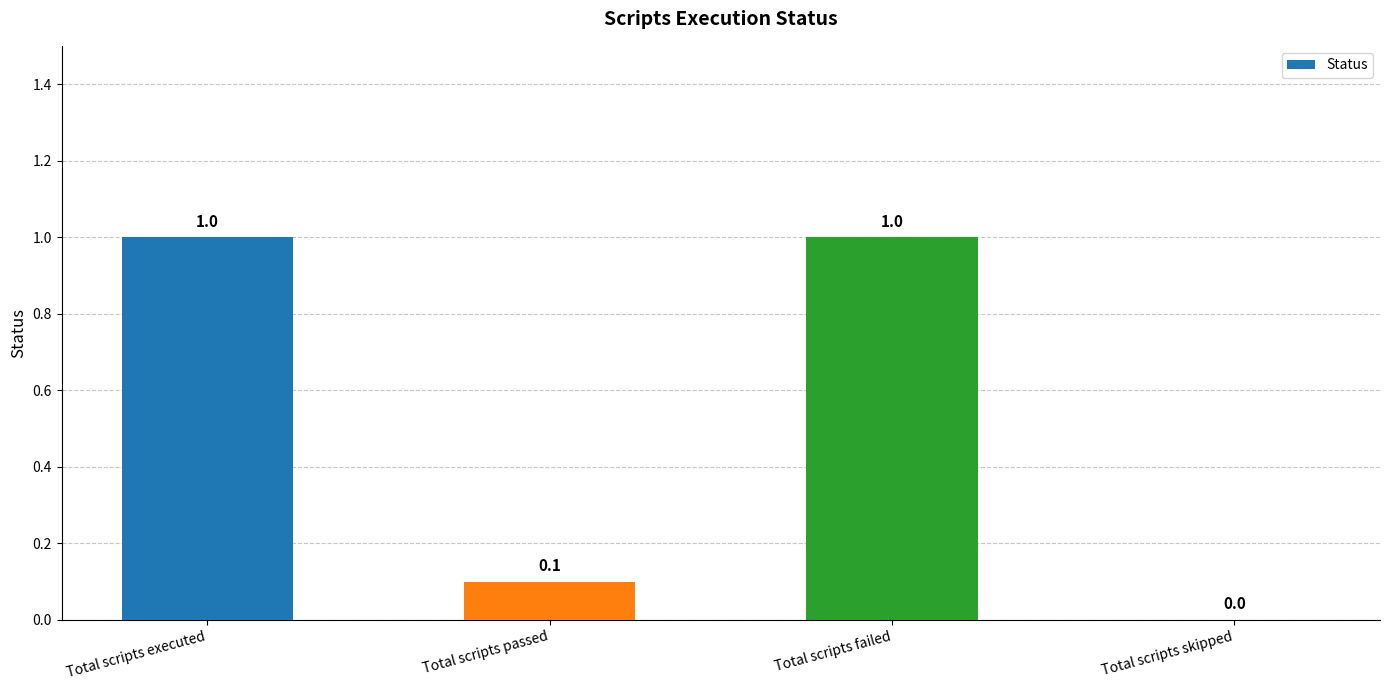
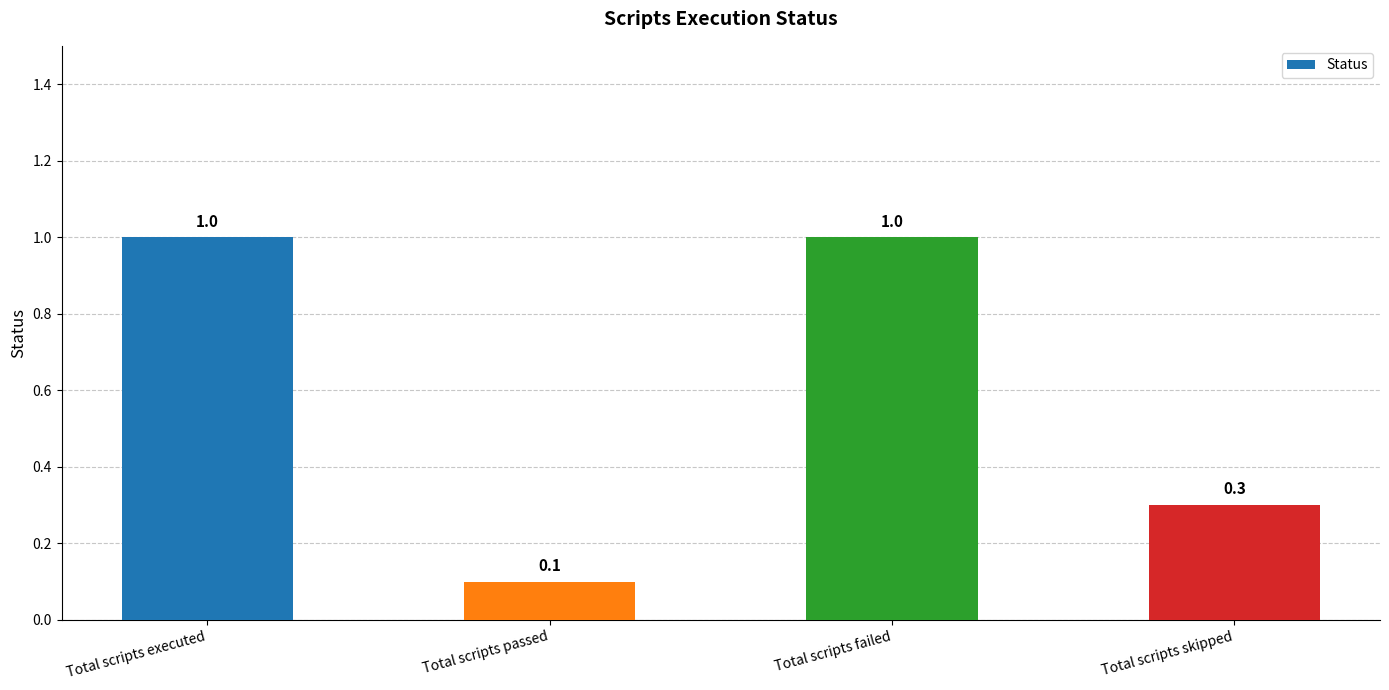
Total scripts skipped: 0.0 -> 0.3
